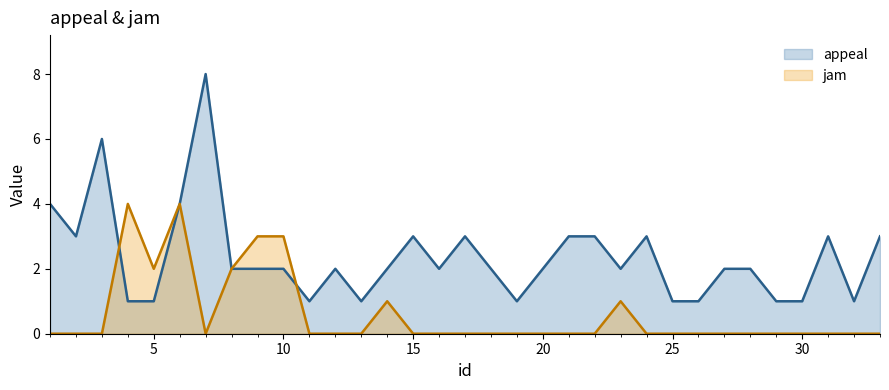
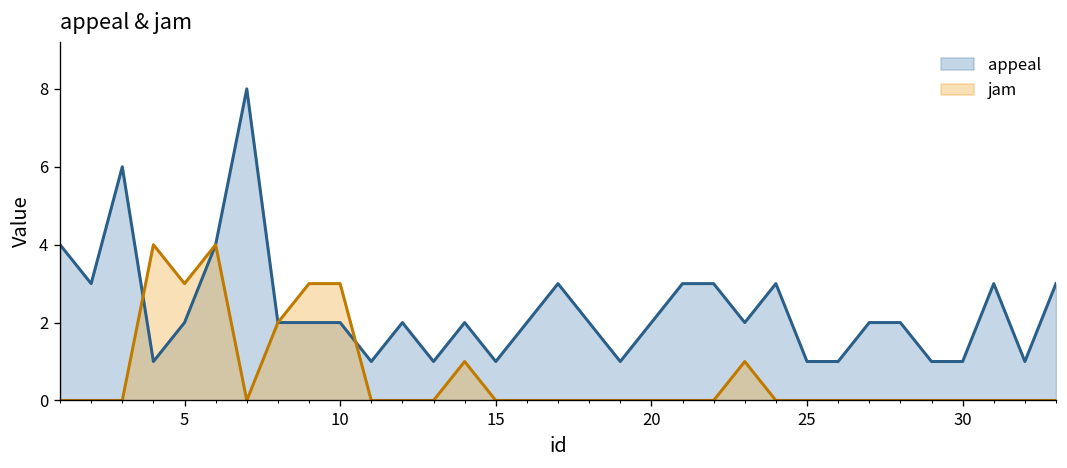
appeal, 5: 1 -> 2
jam, 5: 2 -> 3
appeal, 15: 3 -> 1
